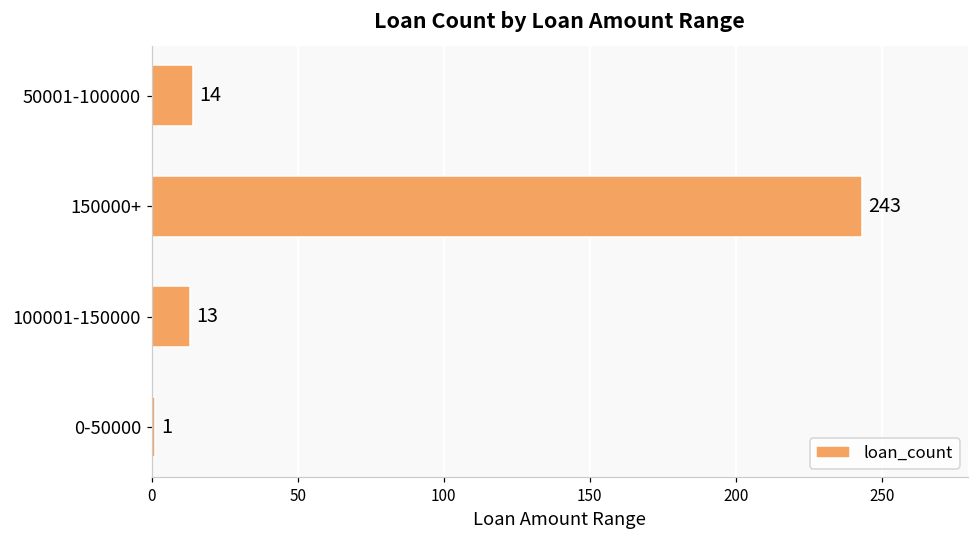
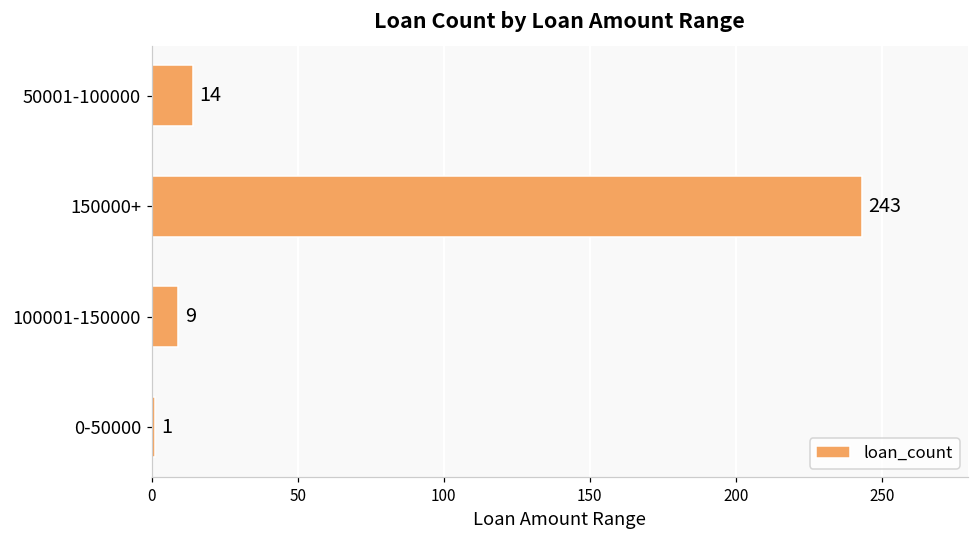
100001-150000: 13 -> 9
